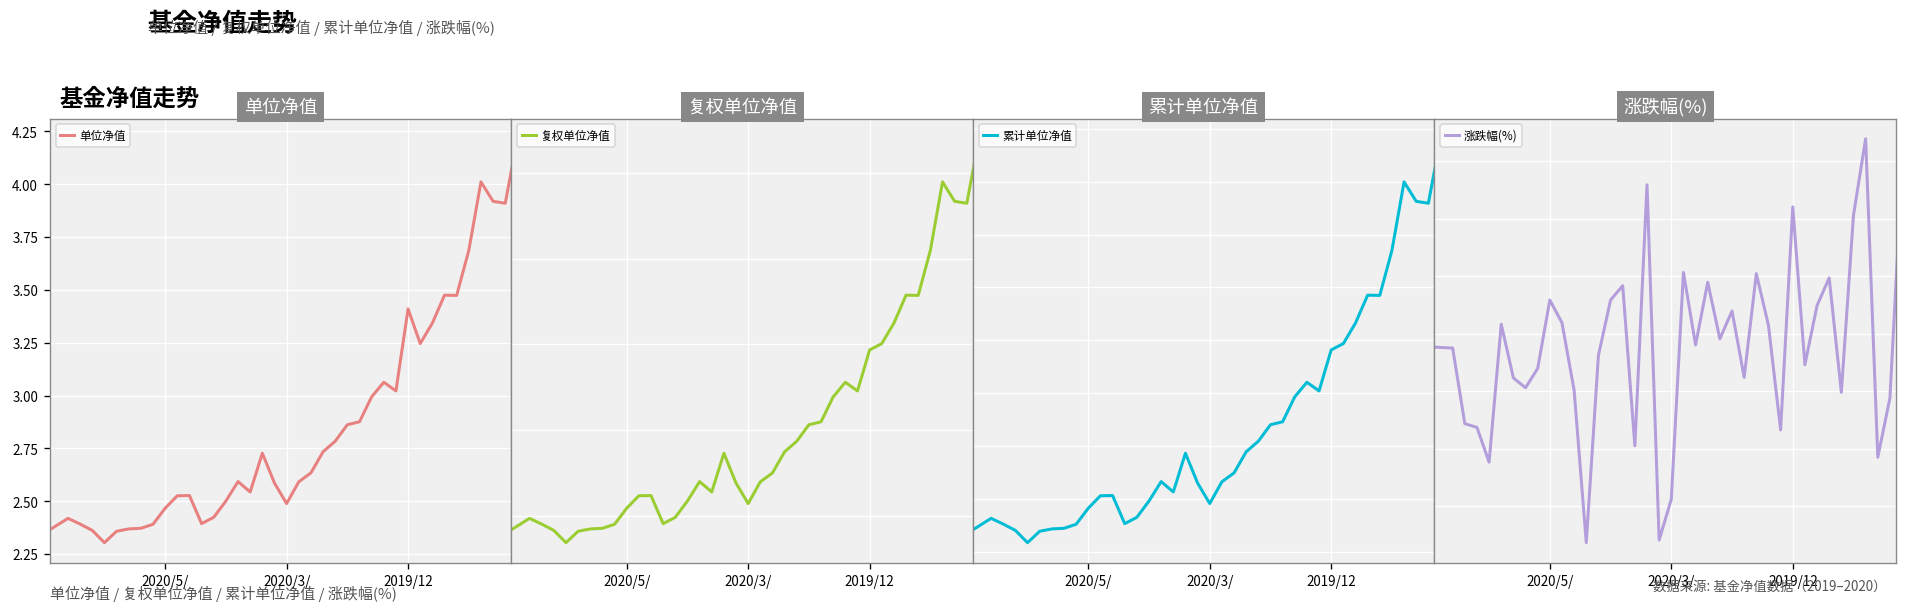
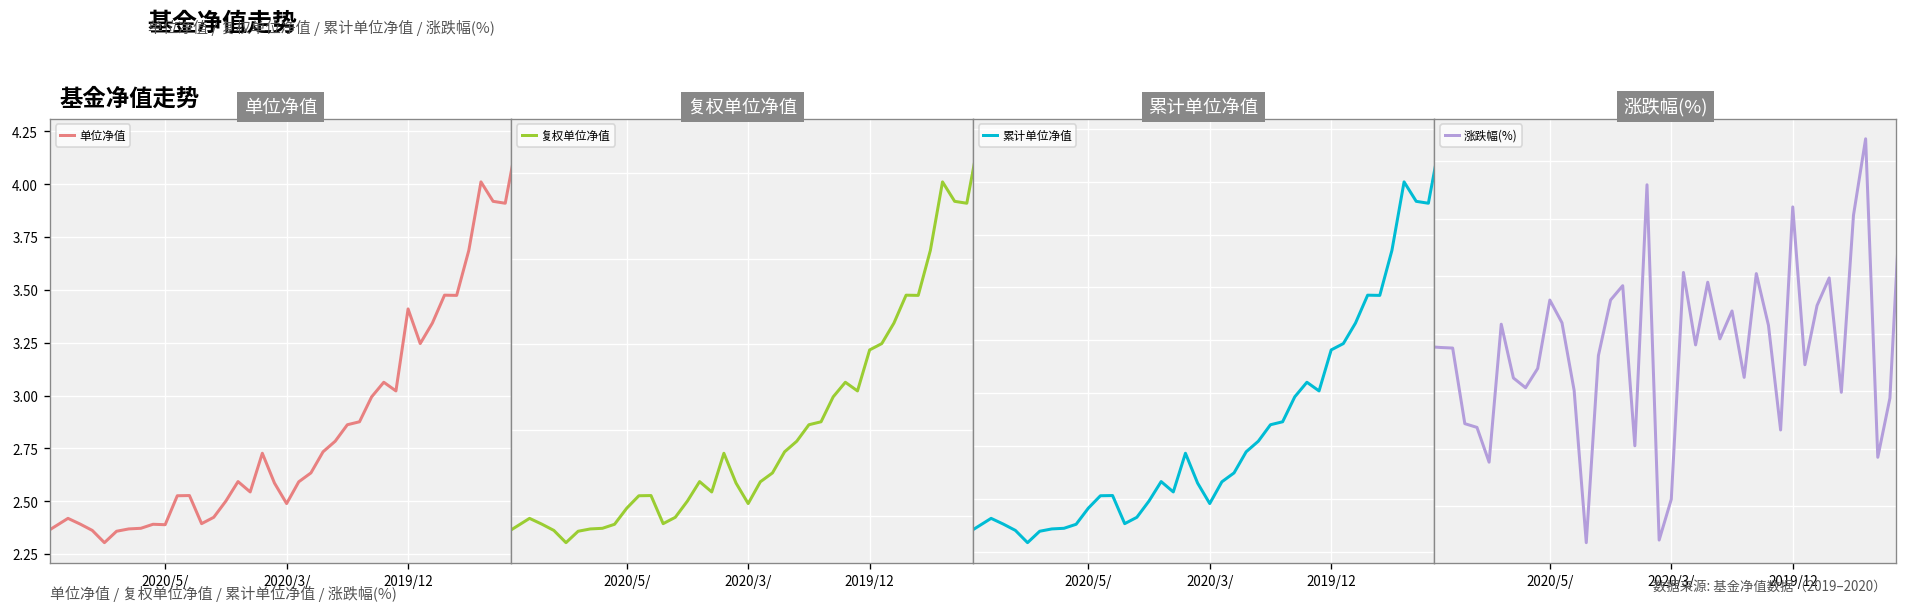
单位净值, 2020/5/: 2.47 -> 2.39
